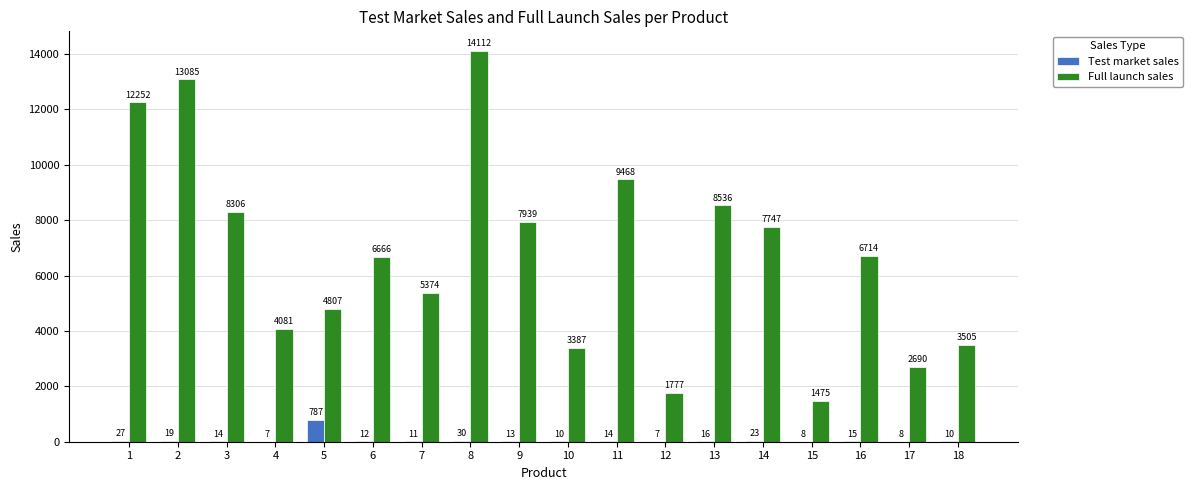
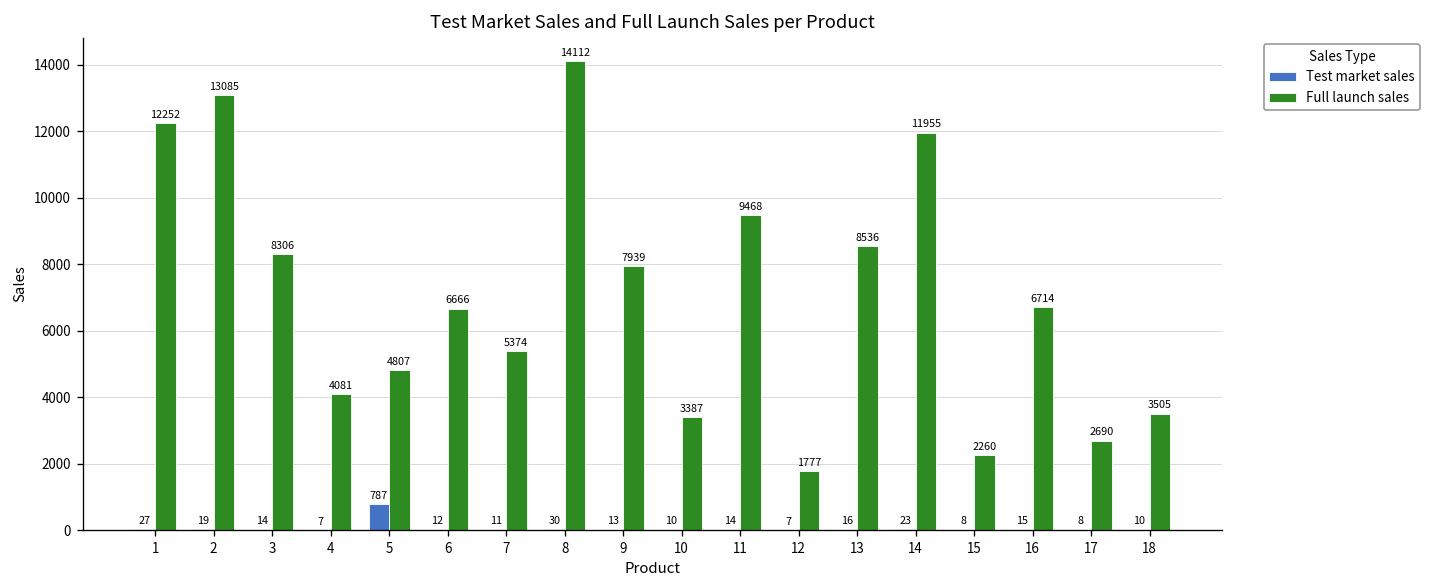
Full launch sales, 14: 7747 -> 11955
Full launch sales, 15: 1475 -> 2260
